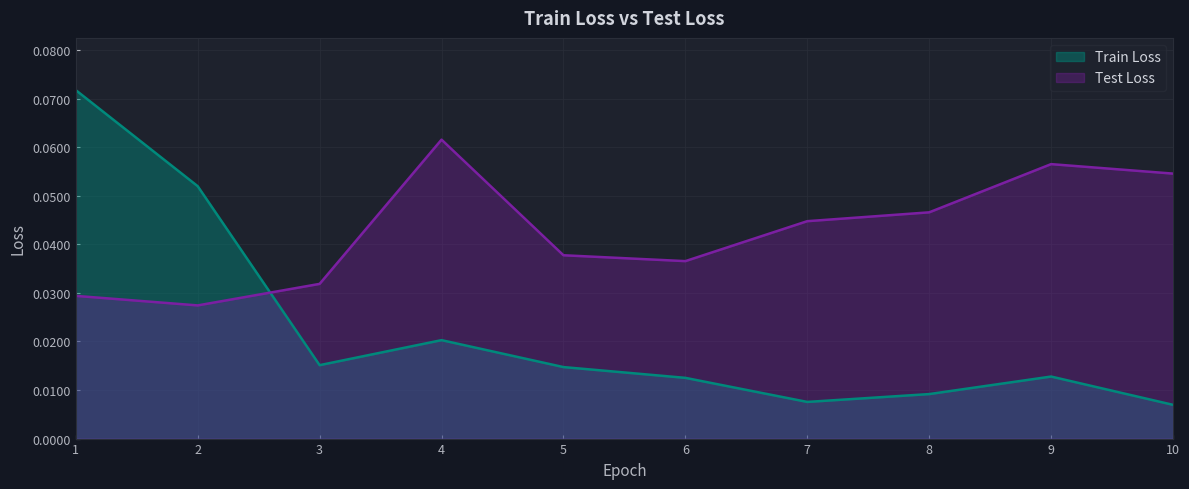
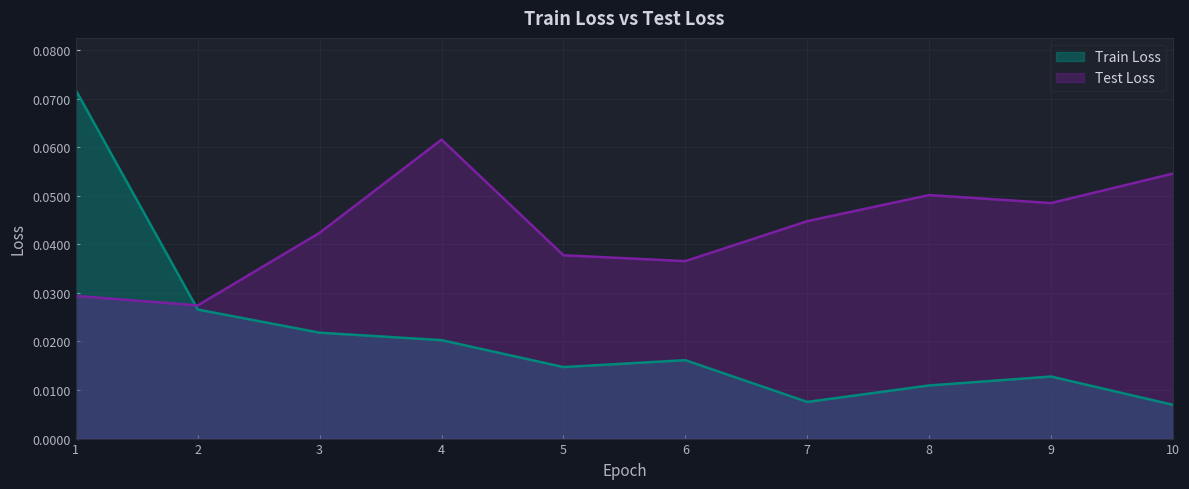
Train Loss, 2: 0.052 -> 0.027
Train Loss, 3: 0.015 -> 0.022
Test Loss, 3: 0.032 -> 0.042
Train Loss, 6: 0.013 -> 0.016
Train Loss, 8: 0.009 -> 0.011
Test Loss, 8: 0.047 -> 0.050
Test Loss, 9: 0.056 -> 0.048
